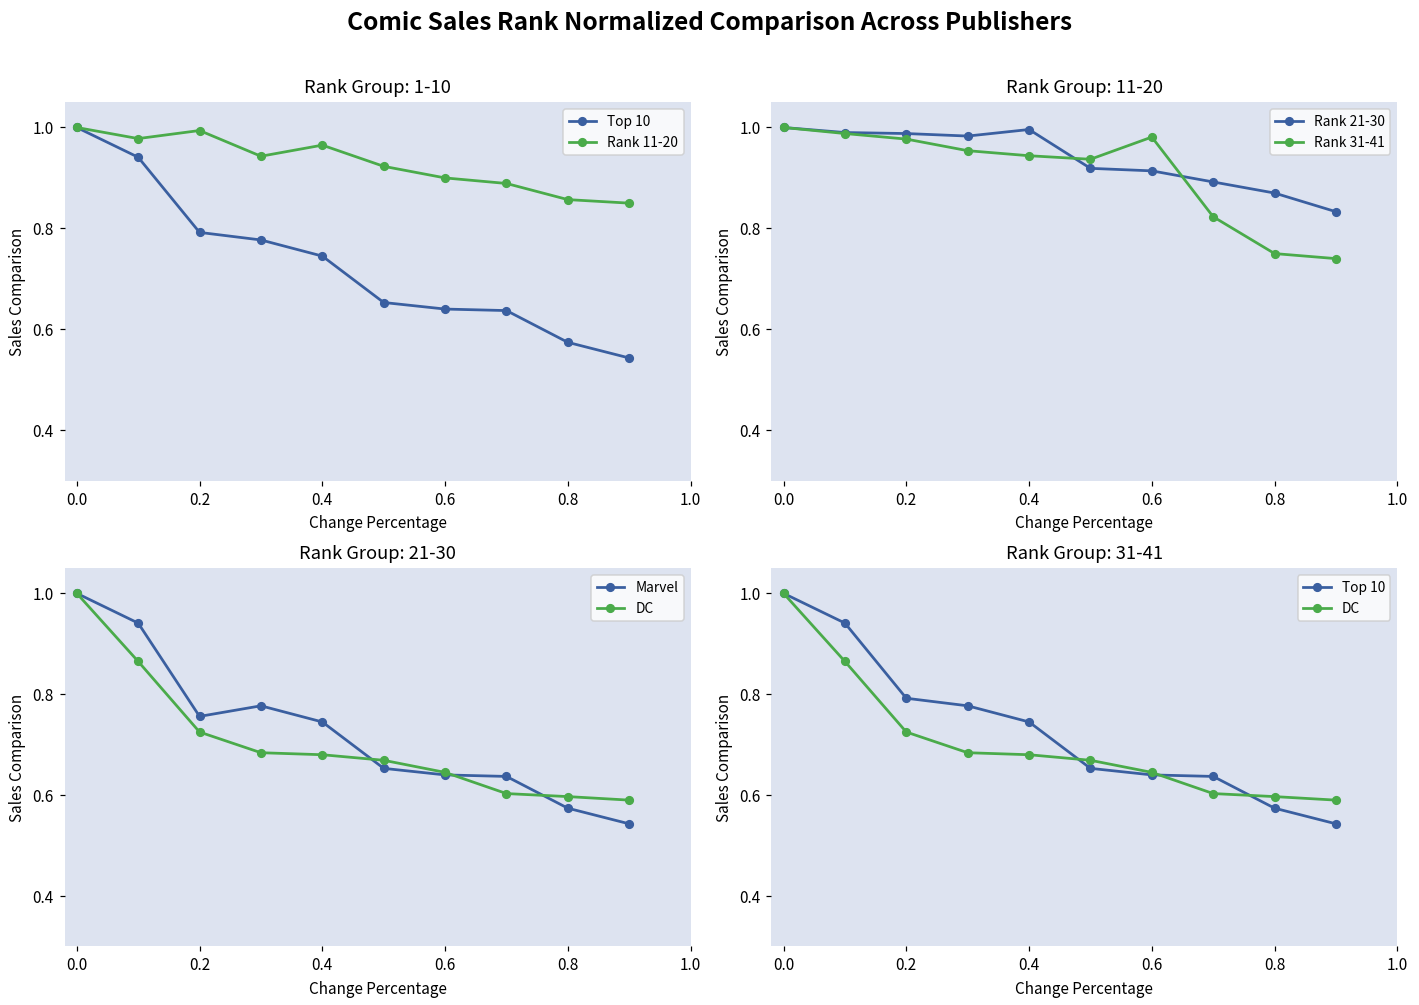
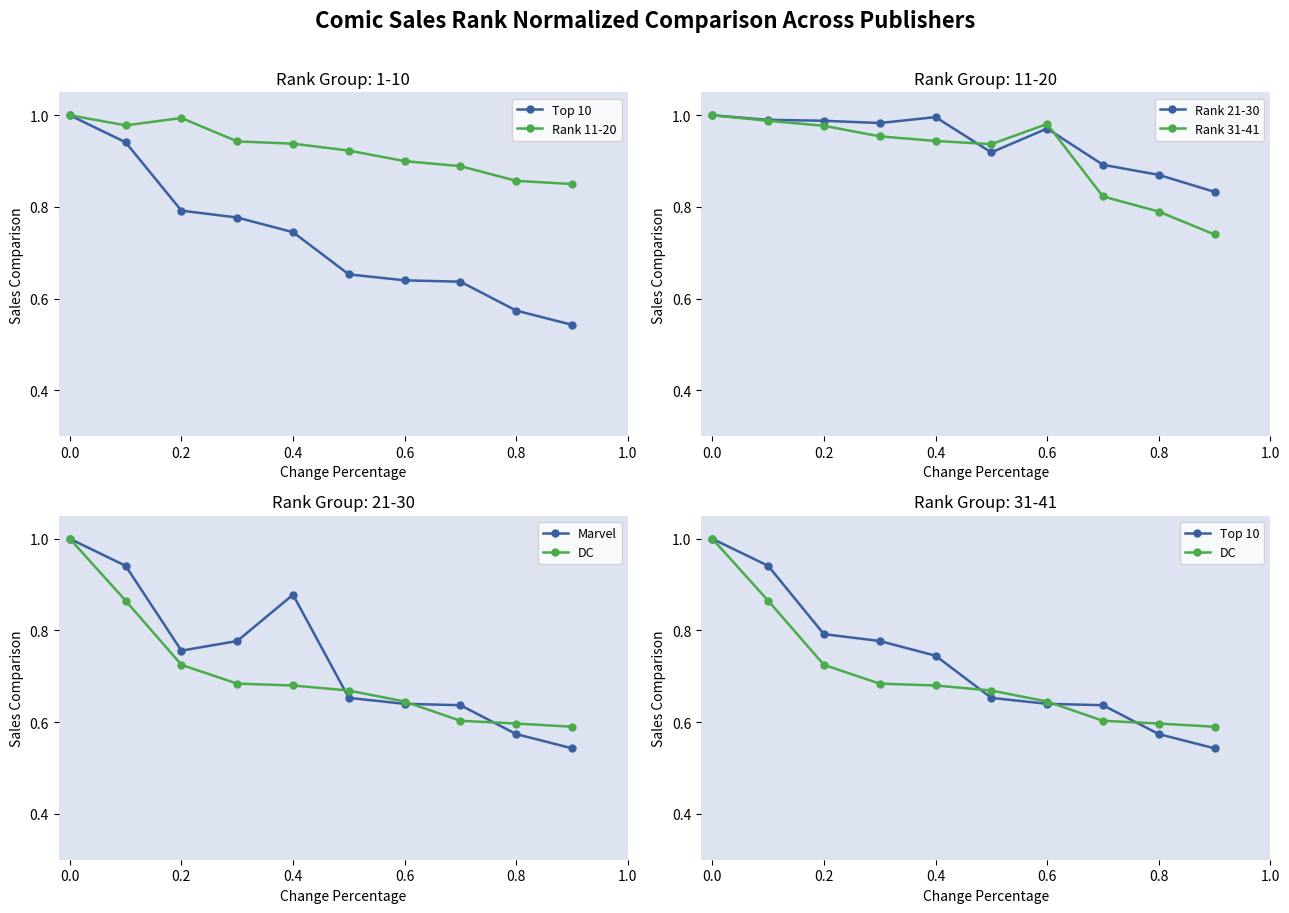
Rank Group: 1-10, Rank 11-20, 0.4: 0.97 -> 0.94
Rank Group: 11-20, Rank 21-30, 0.6: 0.91 -> 0.97
Rank Group: 11-20, Rank 31-41, 0.8: 0.75 -> 0.79
Rank Group: 21-30, Marvel, 0.4: 0.75 -> 0.88
